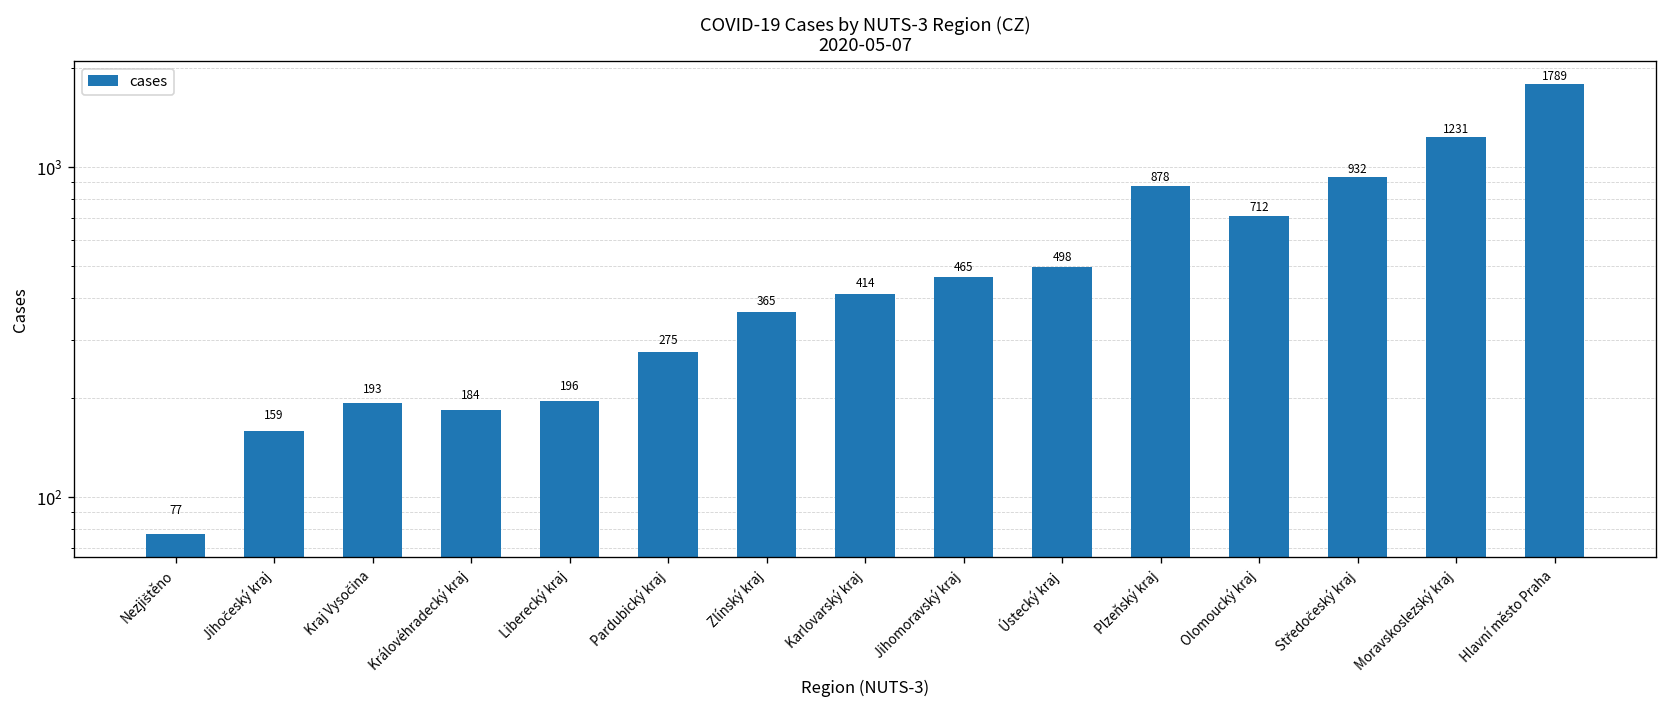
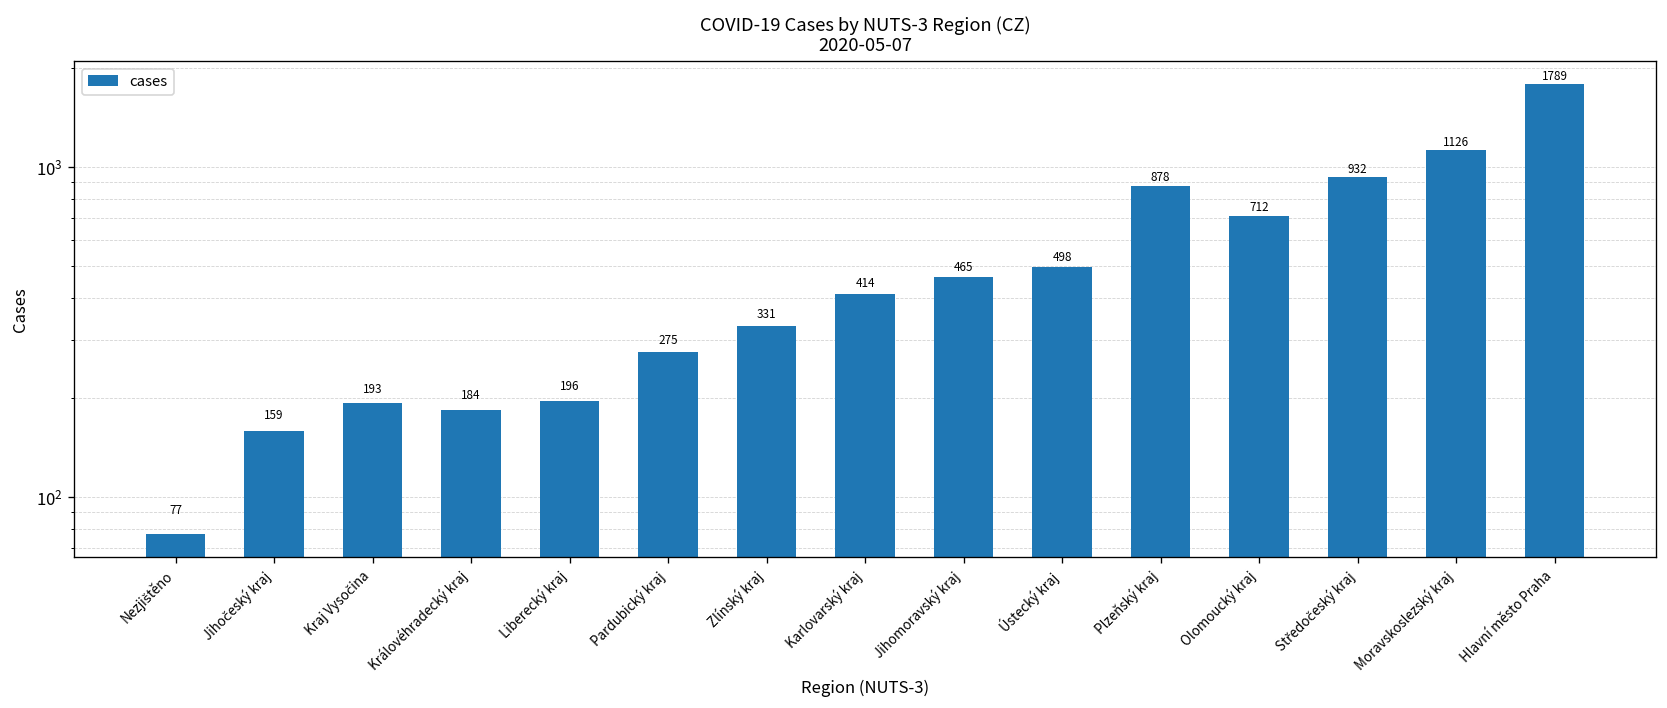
Zlínský kraj: 365 -> 331
Moravskoslezský kraj: 1231 -> 1126
